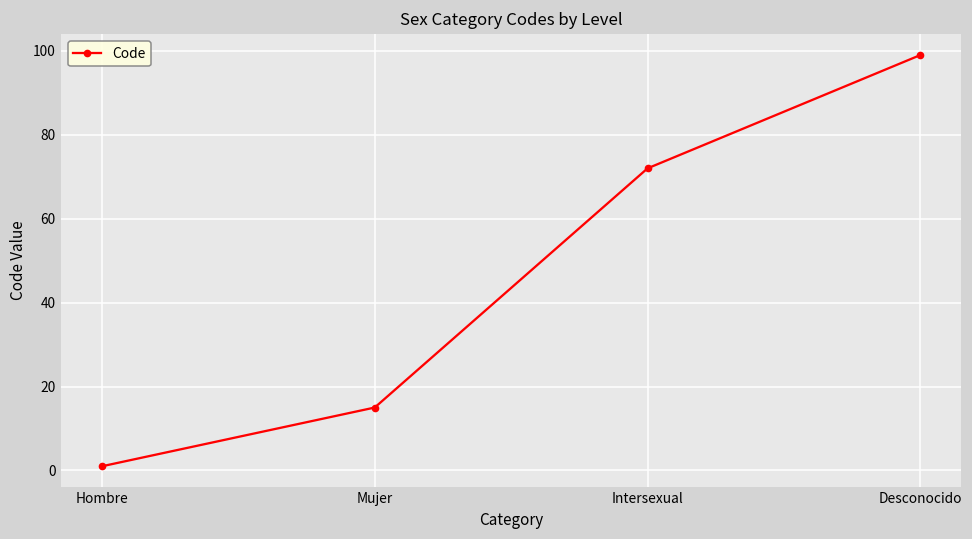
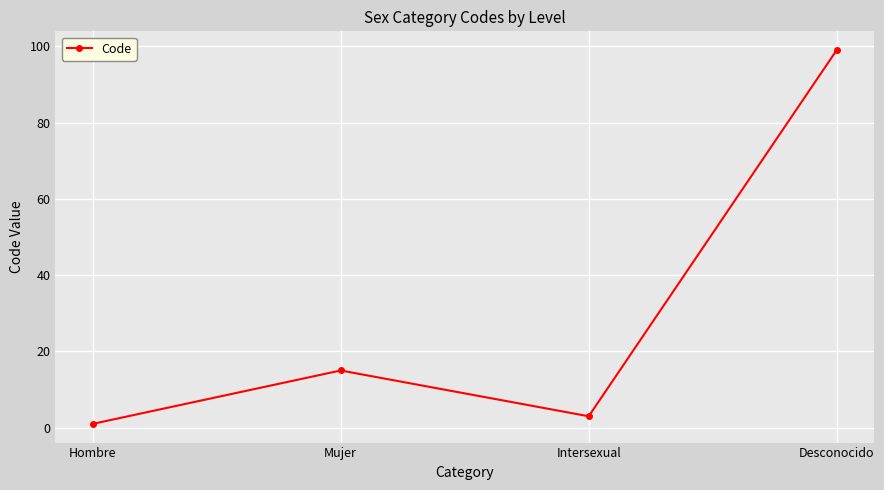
Intersexual: 72 -> 3
